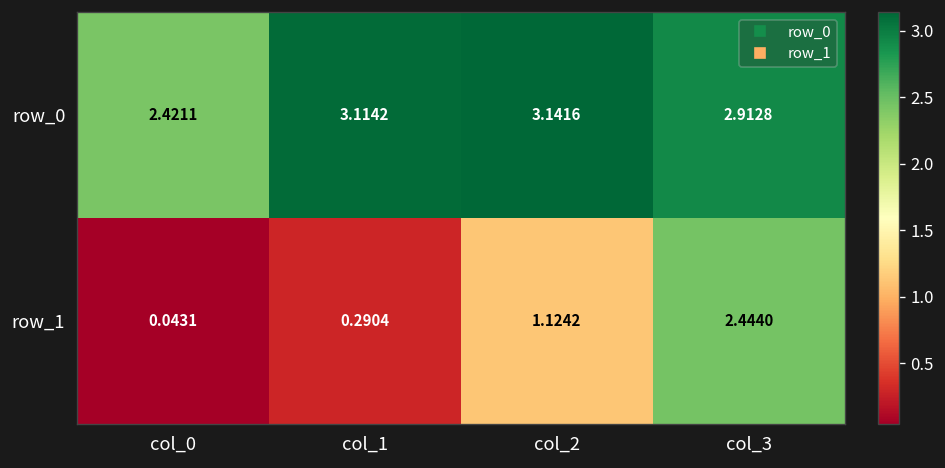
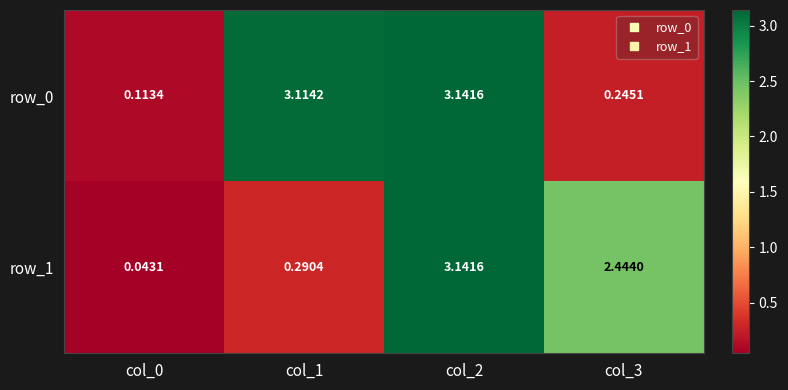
row_0, col_0: 2.4211 -> 0.1134
row_0, col_3: 2.9128 -> 0.2451
row_1, col_2: 1.1242 -> 3.1416
